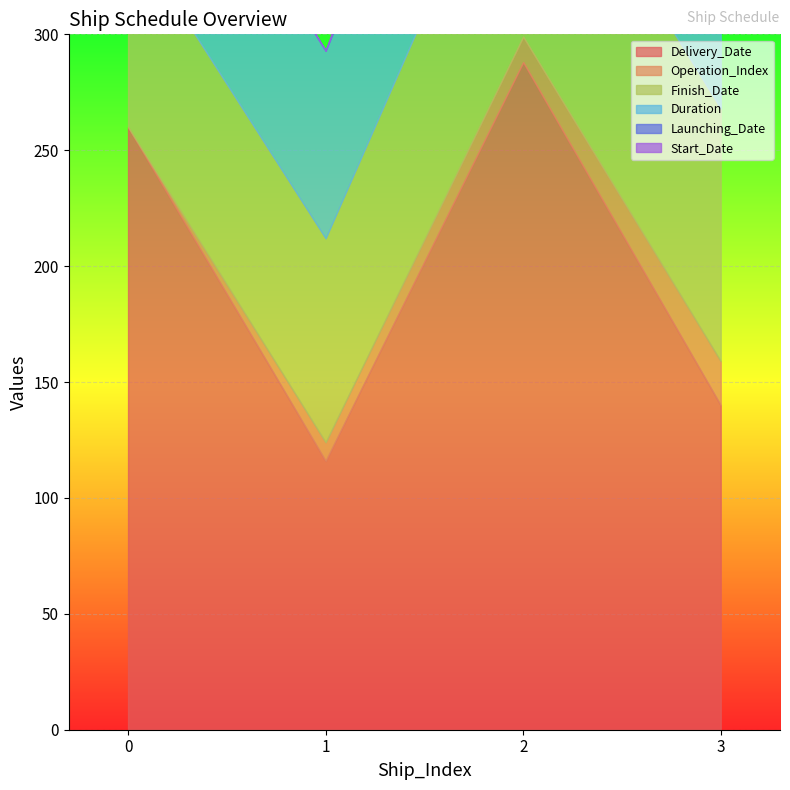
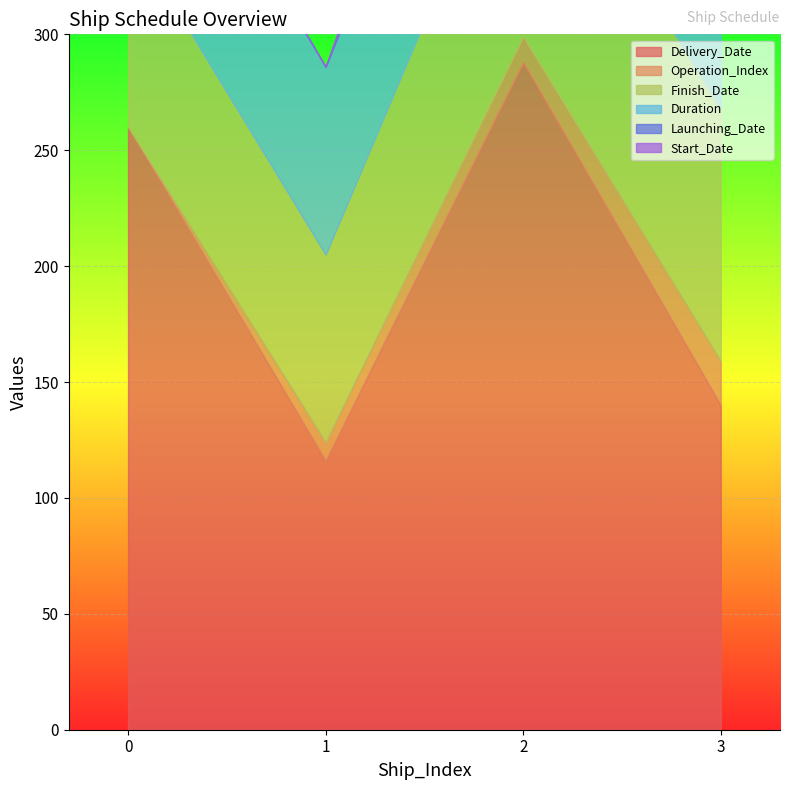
Finish_Date, 1: 88 -> 81
